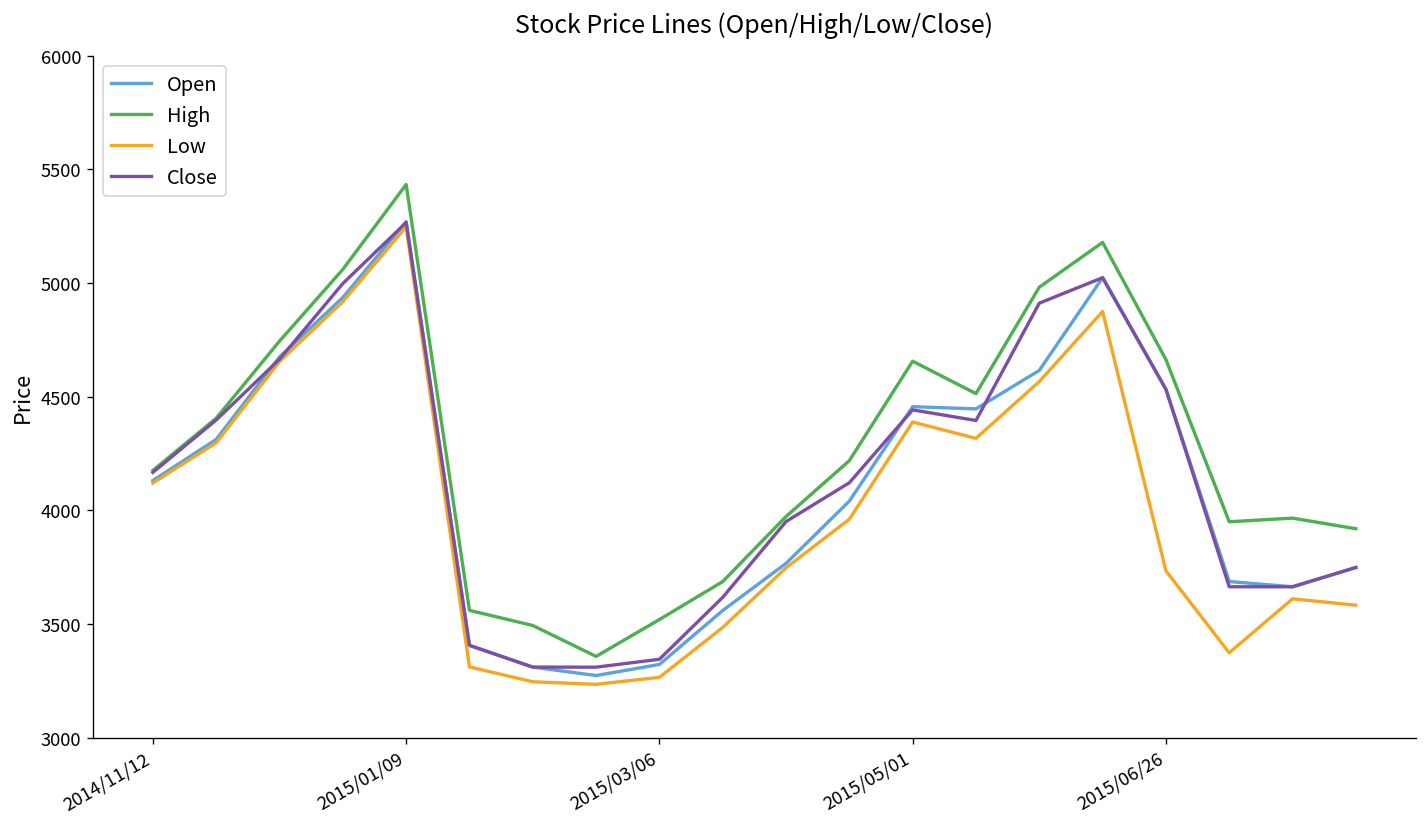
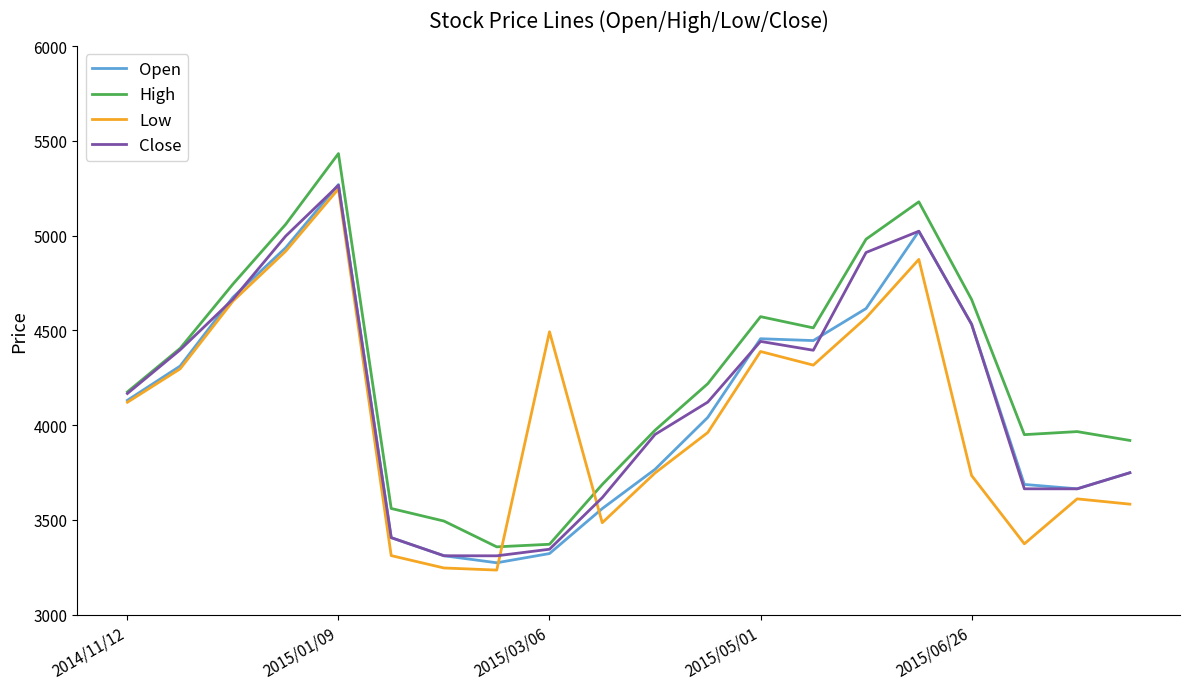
High, 2015/03/06: 3520 -> 3370
Low, 2015/03/06: 3270 -> 4490
High, 2015/05/01: 4660 -> 4570
